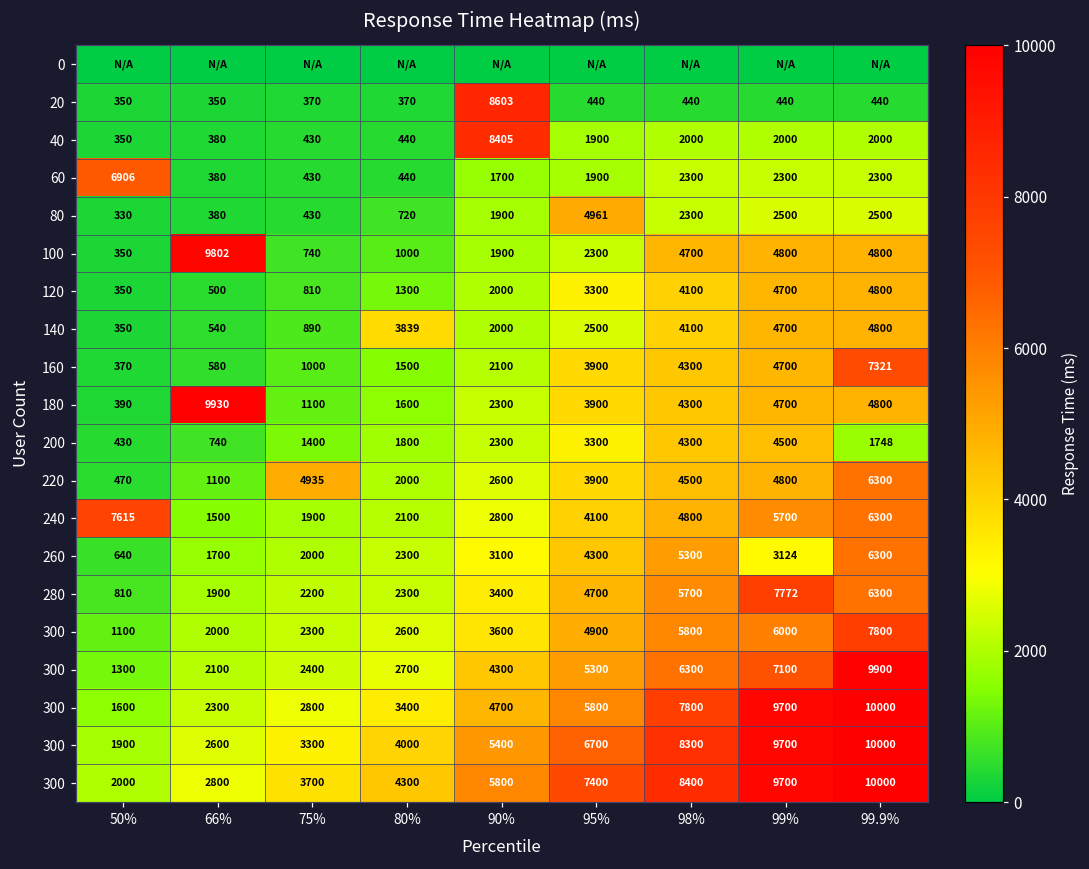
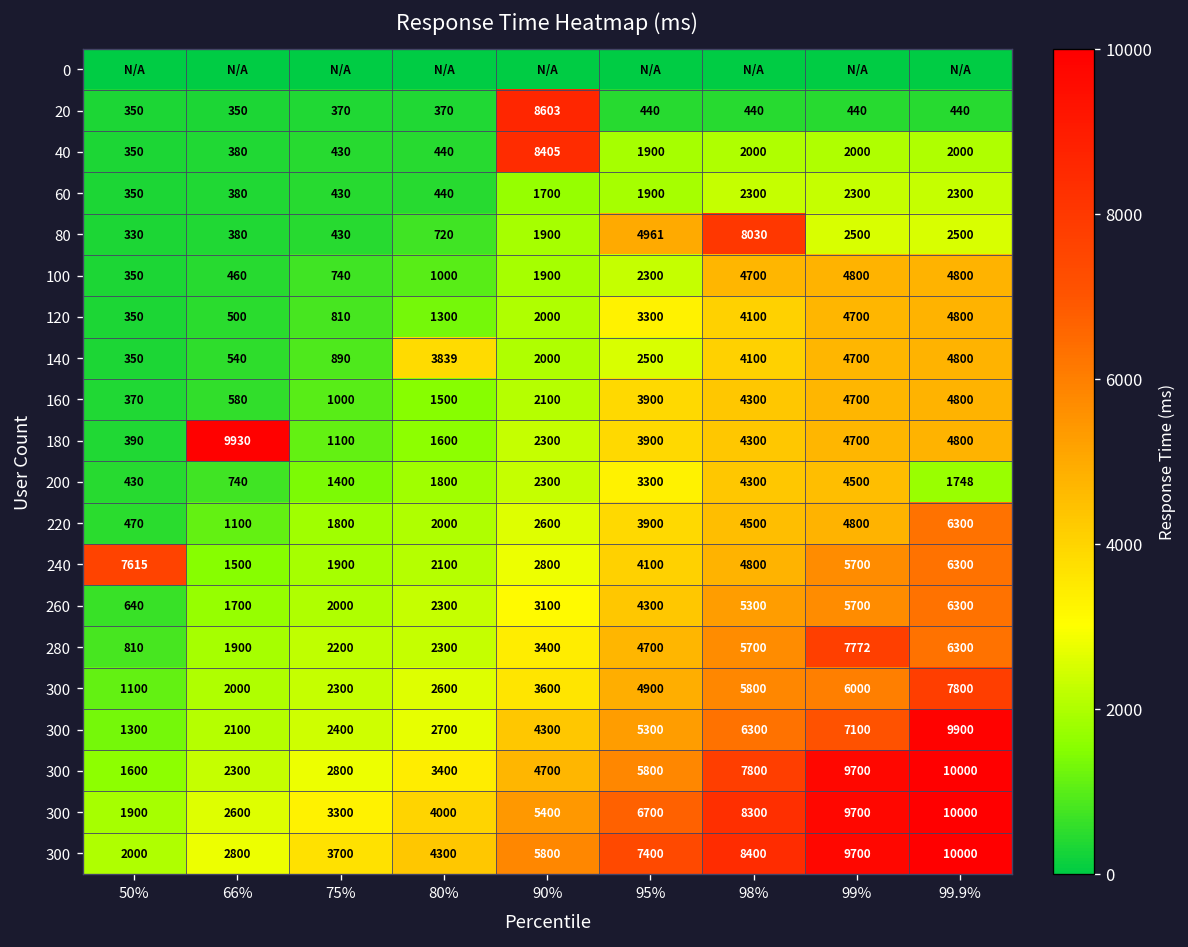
60, 50%: 6906 -> 350
80, 98%: 2300 -> 8030
100, 66%: 9802 -> 460
160, 99.9%: 7321 -> 4800
220, 75%: 4935 -> 1800
260, 99%: 3124 -> 5700
